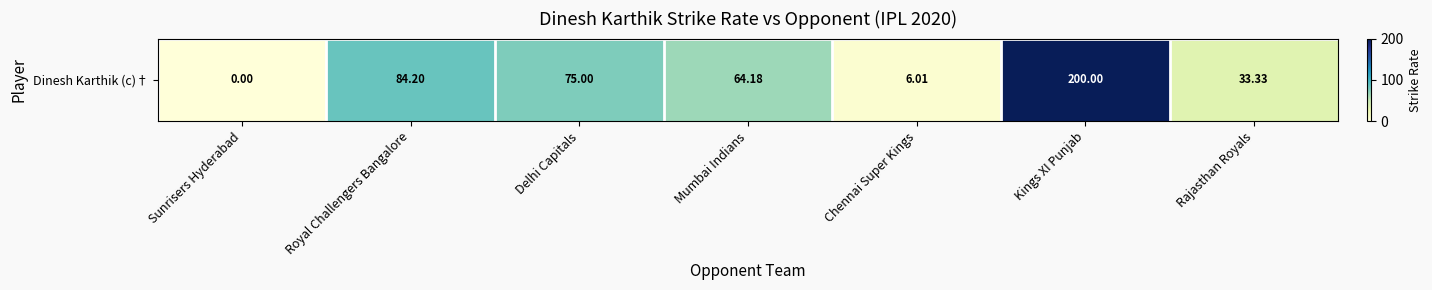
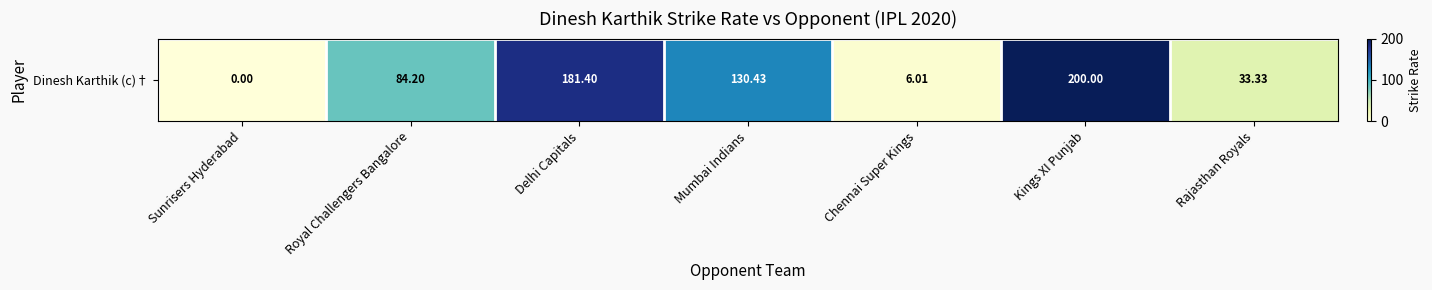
Dinesh Karthik (c)†, Delhi Capitals: 75.00 -> 181.40
Dinesh Karthik (c)†, Mumbai Indians: 64.18 -> 130.43
